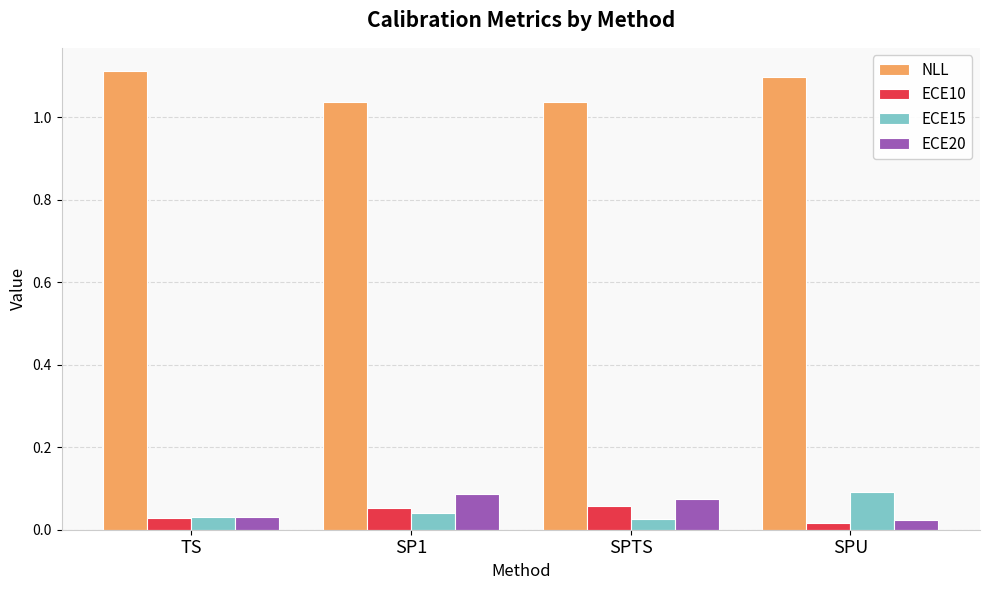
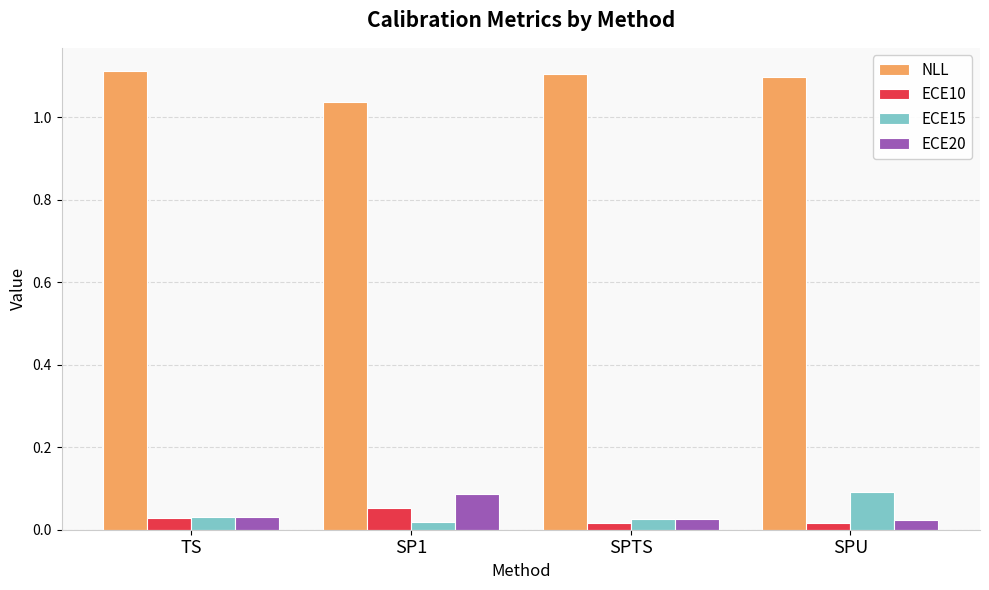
ECE15, SP1: 0.04 -> 0.02
NLL, SPTS: 1.04 -> 1.10
ECE10, SPTS: 0.06 -> 0.02
ECE20, SPTS: 0.08 -> 0.03
